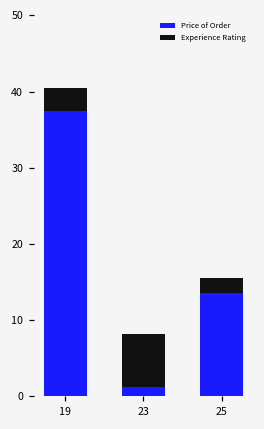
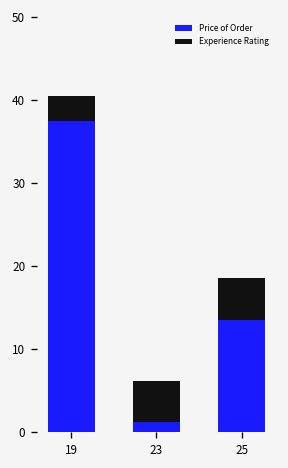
Experience Rating, 23: 7 -> 5
Experience Rating, 25: 2 -> 5
